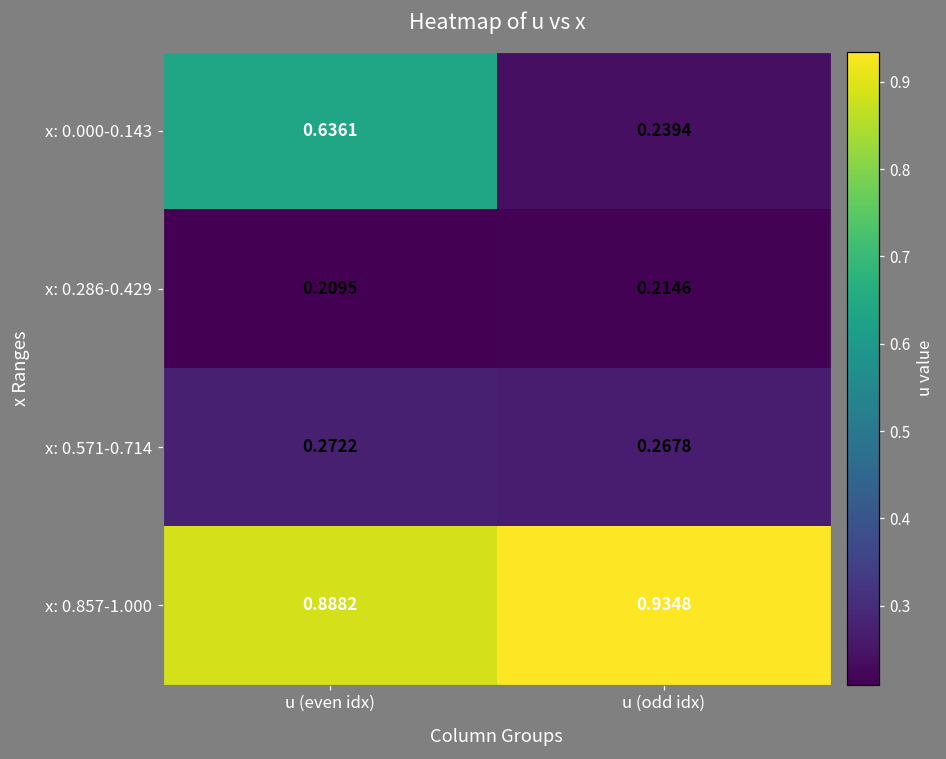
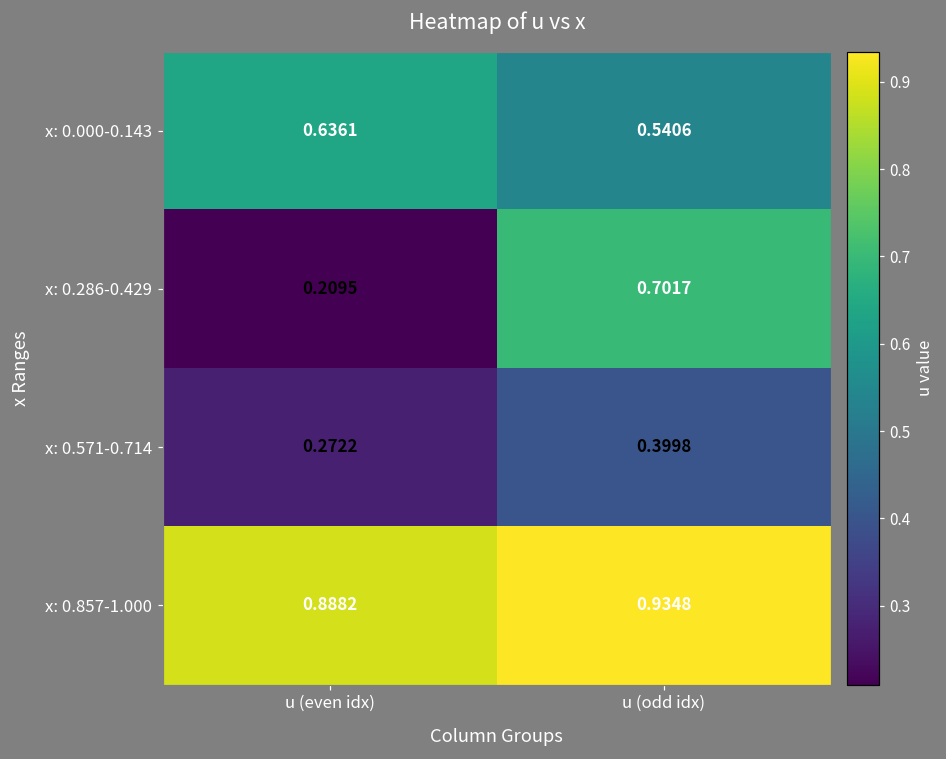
x: 0.000-0.143, u (odd idx): 0.2394 -> 0.5406
x: 0.286-0.429, u (odd idx): 0.2146 -> 0.7017
x: 0.571-0.714, u (odd idx): 0.2678 -> 0.3998
